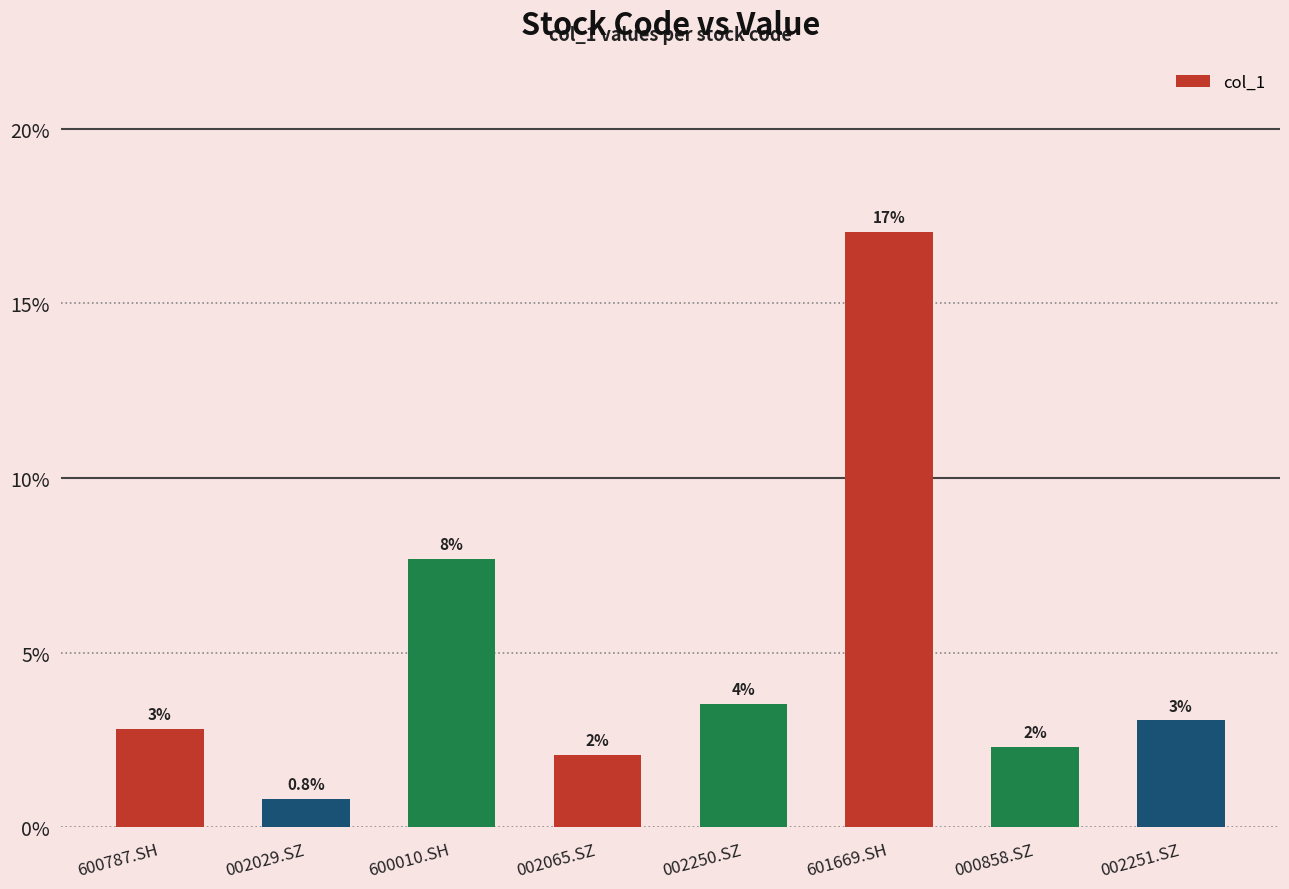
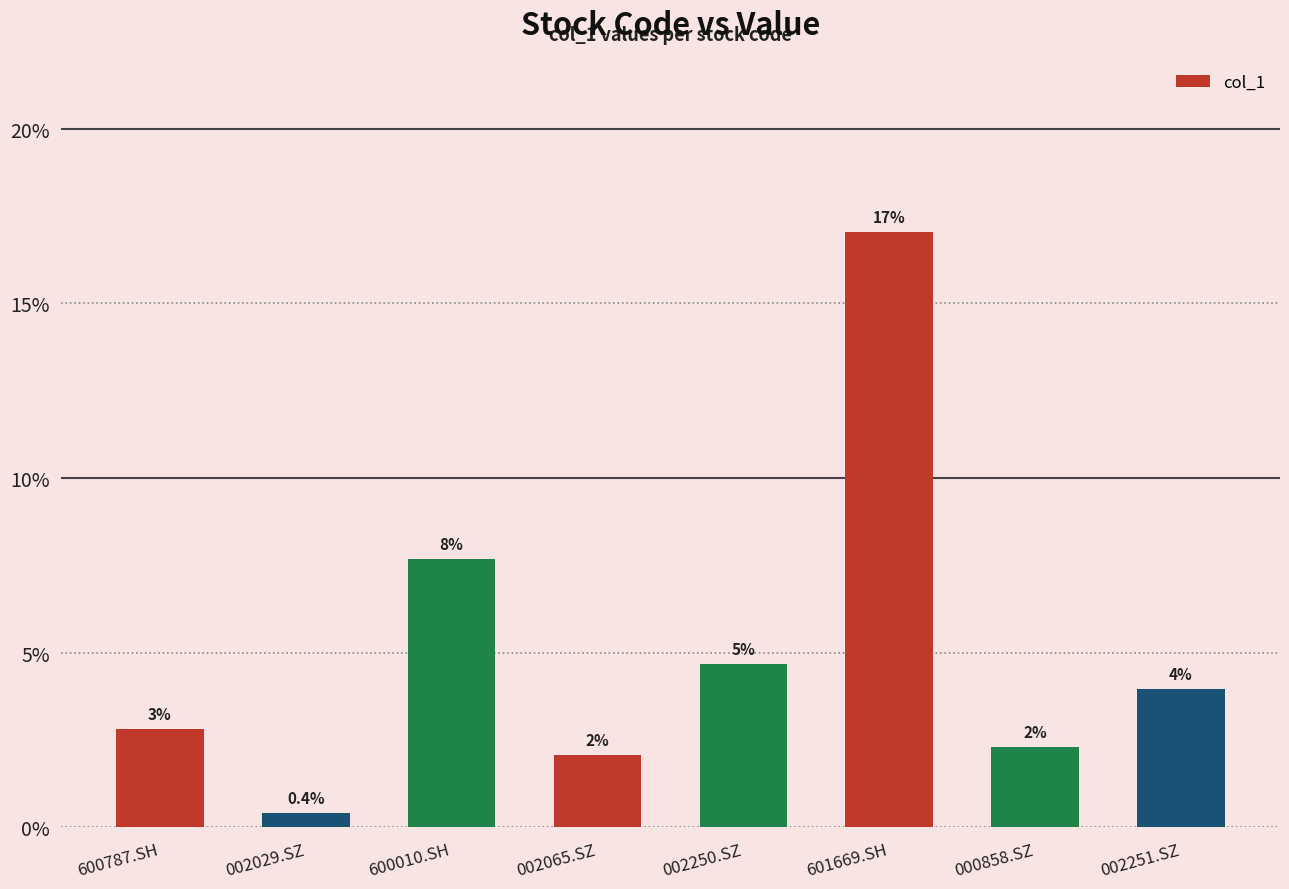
002029.SZ: 0.8% -> 0.4%
002250.SZ: 4% -> 5%
002251.SZ: 3% -> 4%
